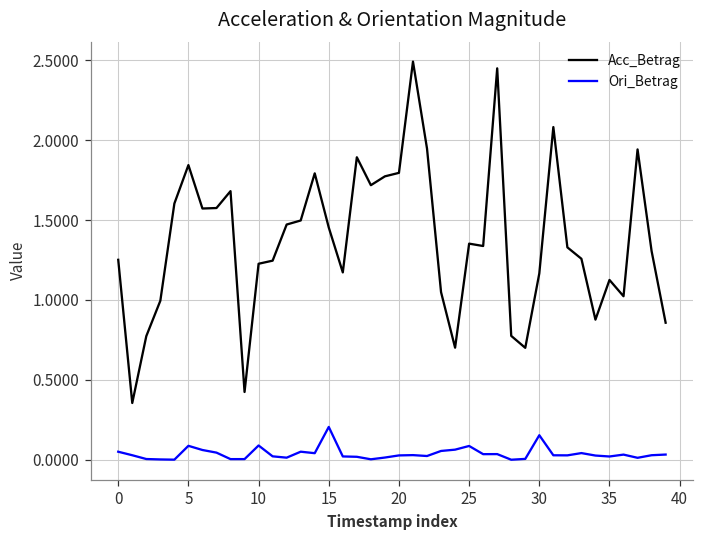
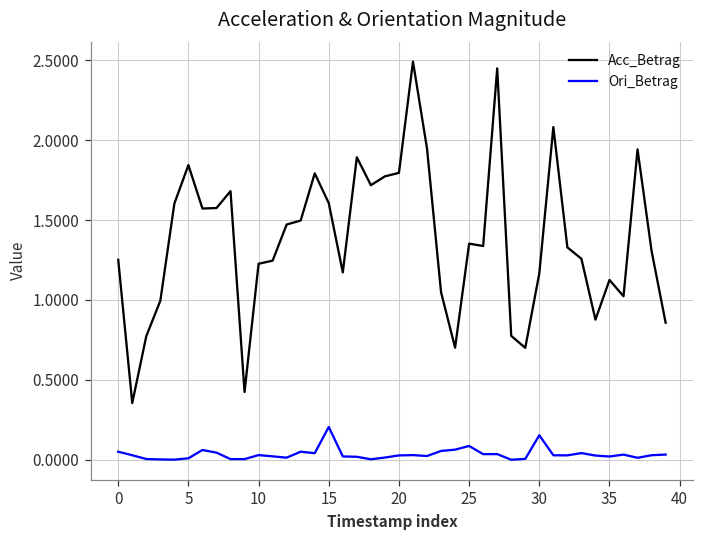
Ori_Betrag, 5: 0.09 -> 0.01
Ori_Betrag, 10: 0.09 -> 0.03
Acc_Betrag, 15: 1.45 -> 1.61
